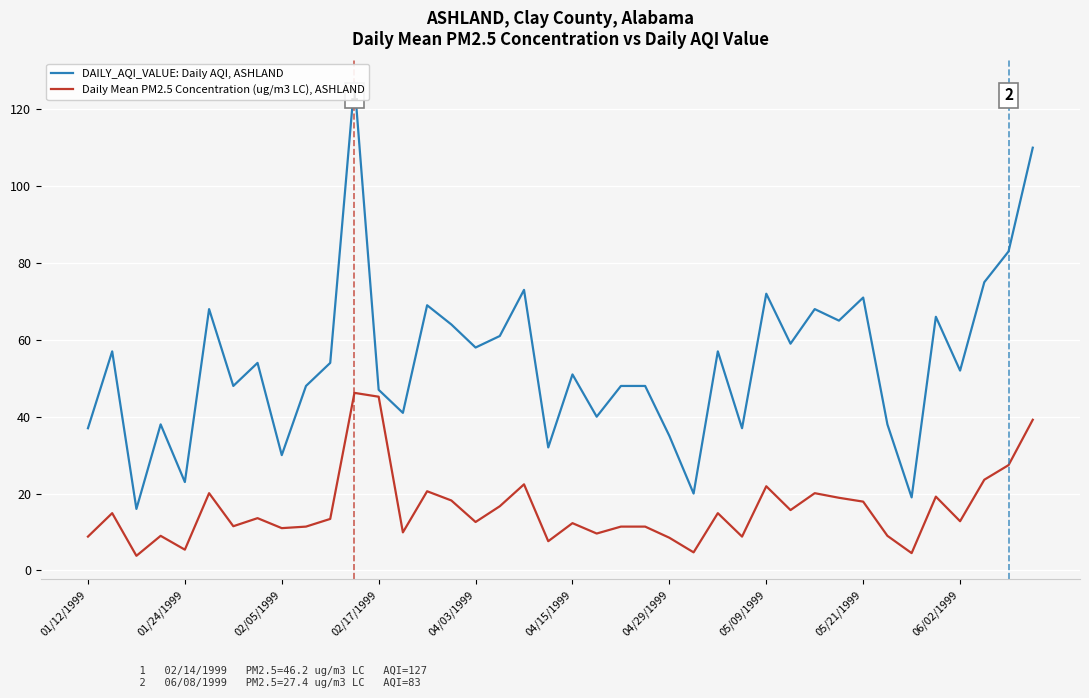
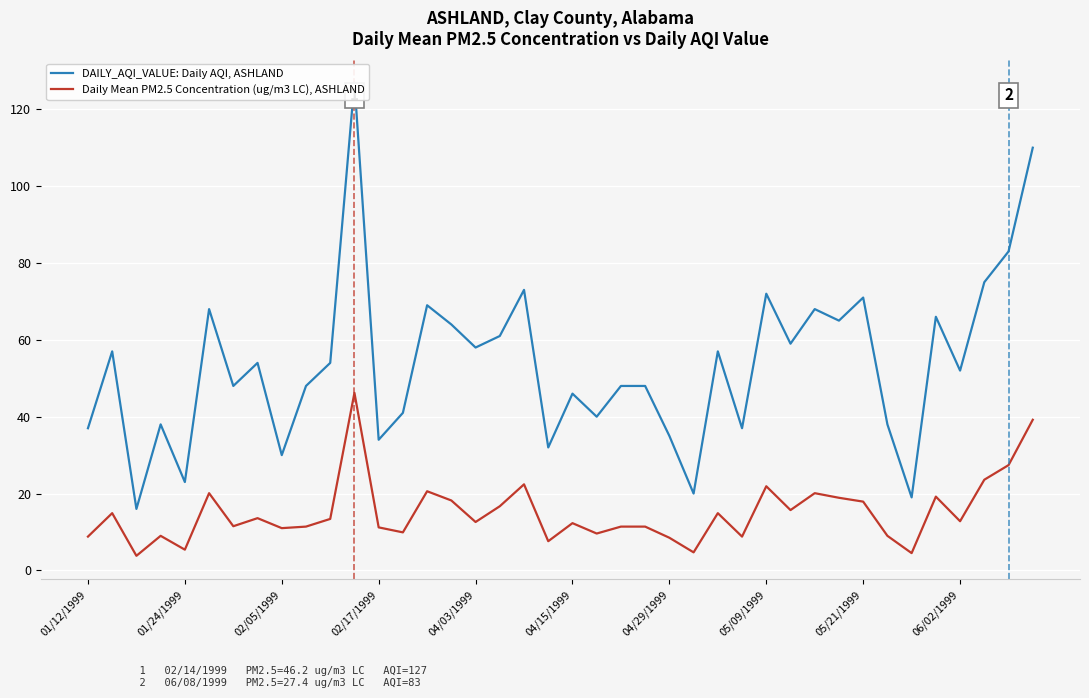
DAILY_AQI_VALUE: Daily AQI, ASHLAND, 02/17/1999: 47 -> 34
Daily Mean PM2.5 Concentration (ug/m3 LC), ASHLAND, 02/17/1999: 45 -> 11
DAILY_AQI_VALUE: Daily AQI, ASHLAND, 04/15/1999: 51 -> 46
